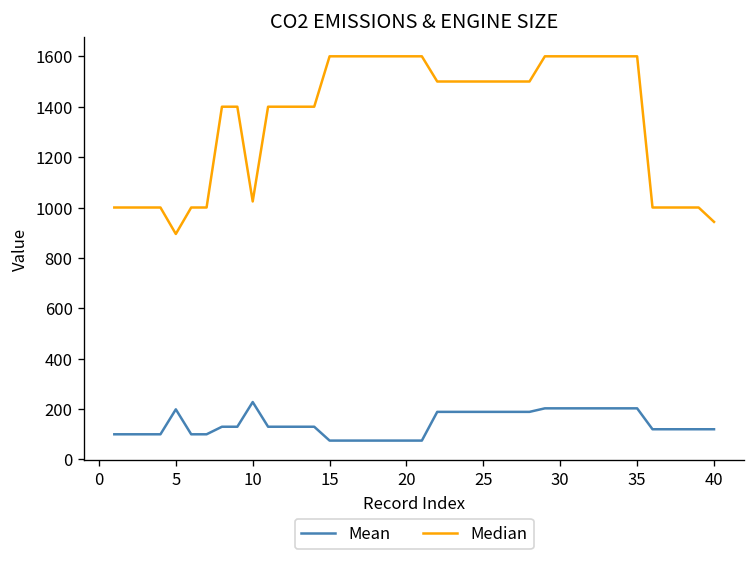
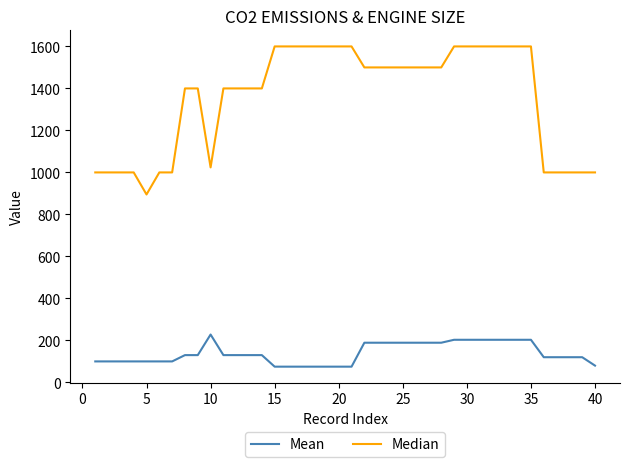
Mean, 5: 200 -> 100
Mean, 40: 120 -> 80
Median, 40: 940 -> 1000
